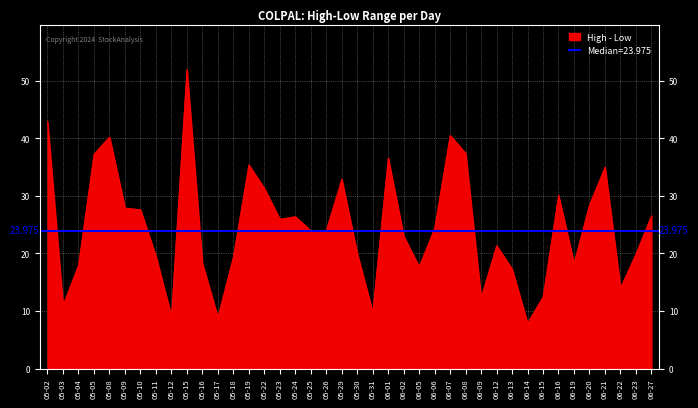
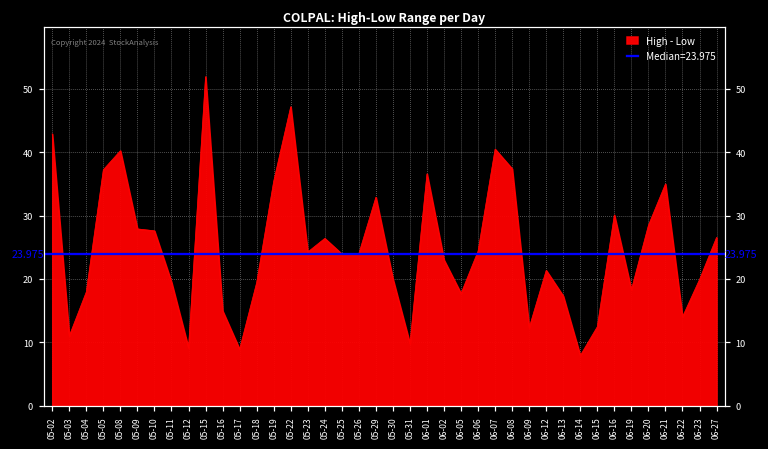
05-16: 18 -> 15
05-22: 31 -> 47
05-23: 26 -> 24
